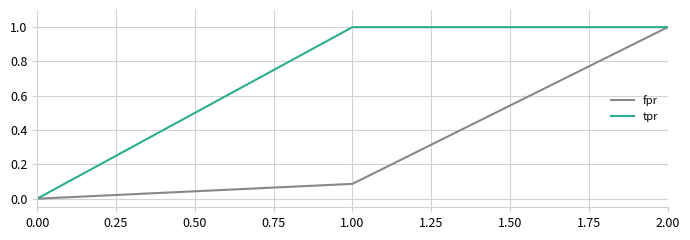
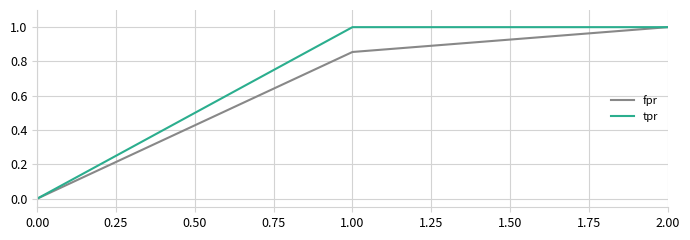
fpr, 1.00: 0.09 -> 0.86
